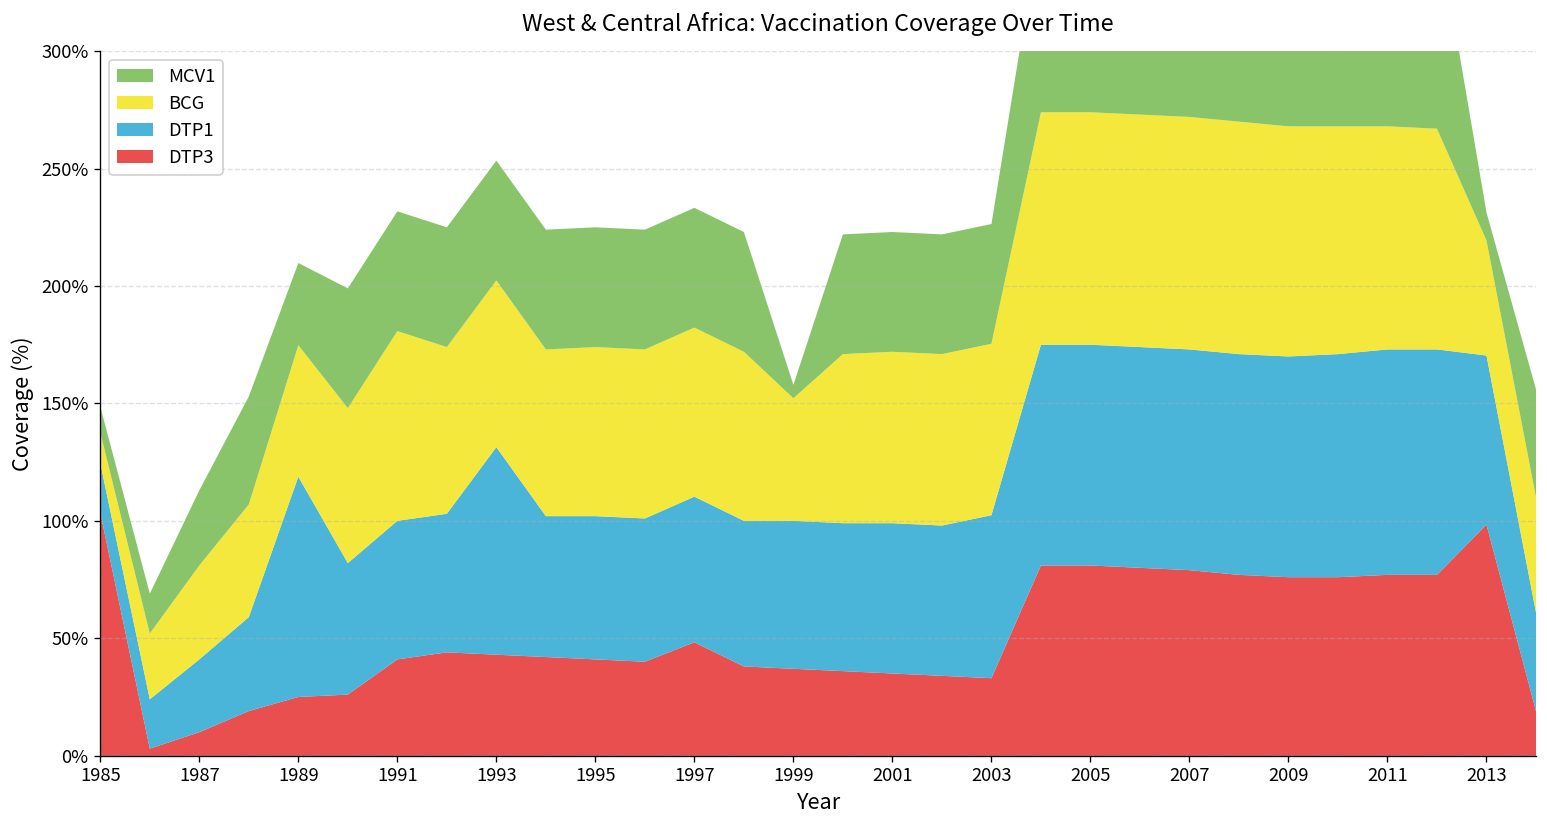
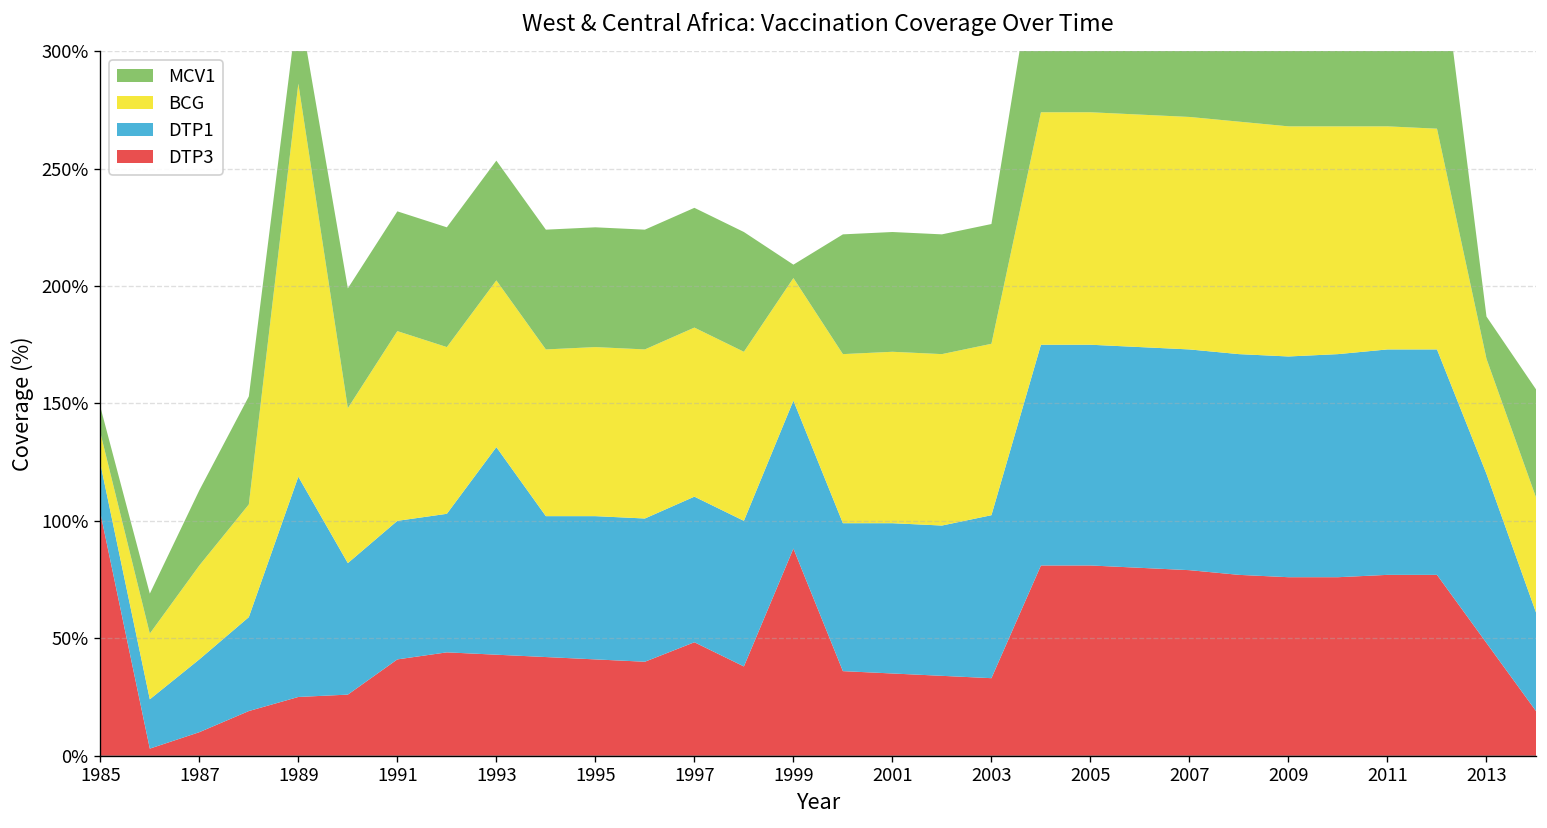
BCG, 1989: 56% -> 167%
DTP3, 1999: 37% -> 88%
DTP3, 2013: 98% -> 48%
MCV1, 2013: 12% -> 18%
